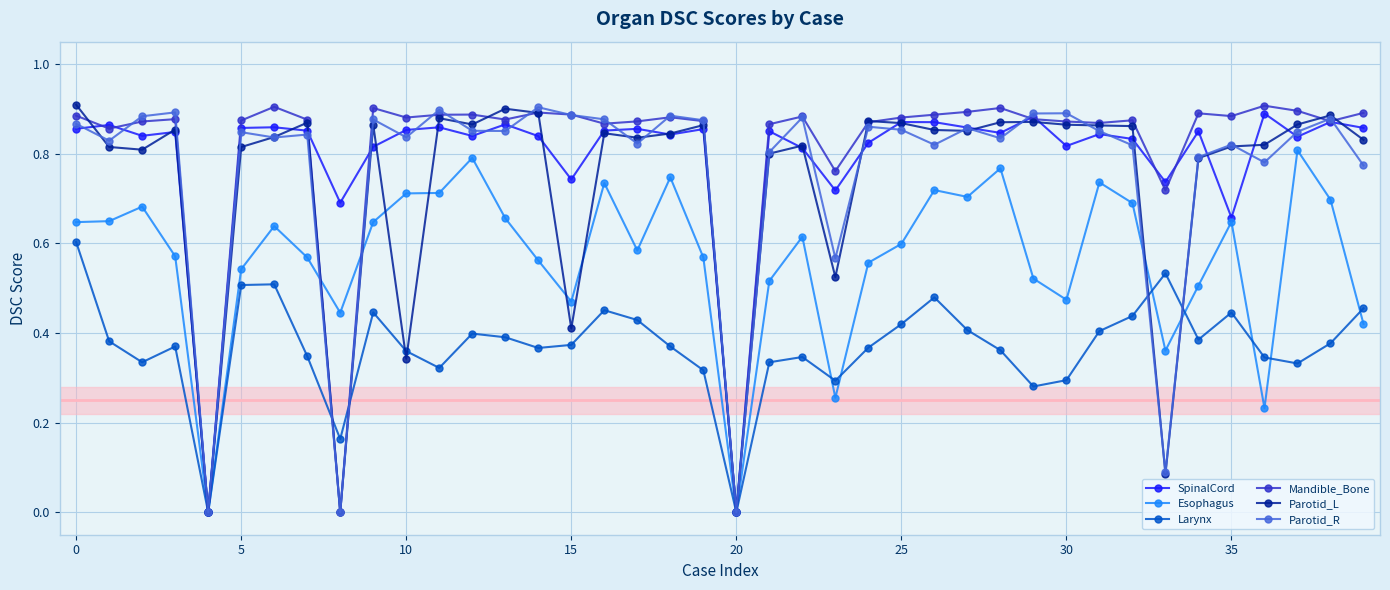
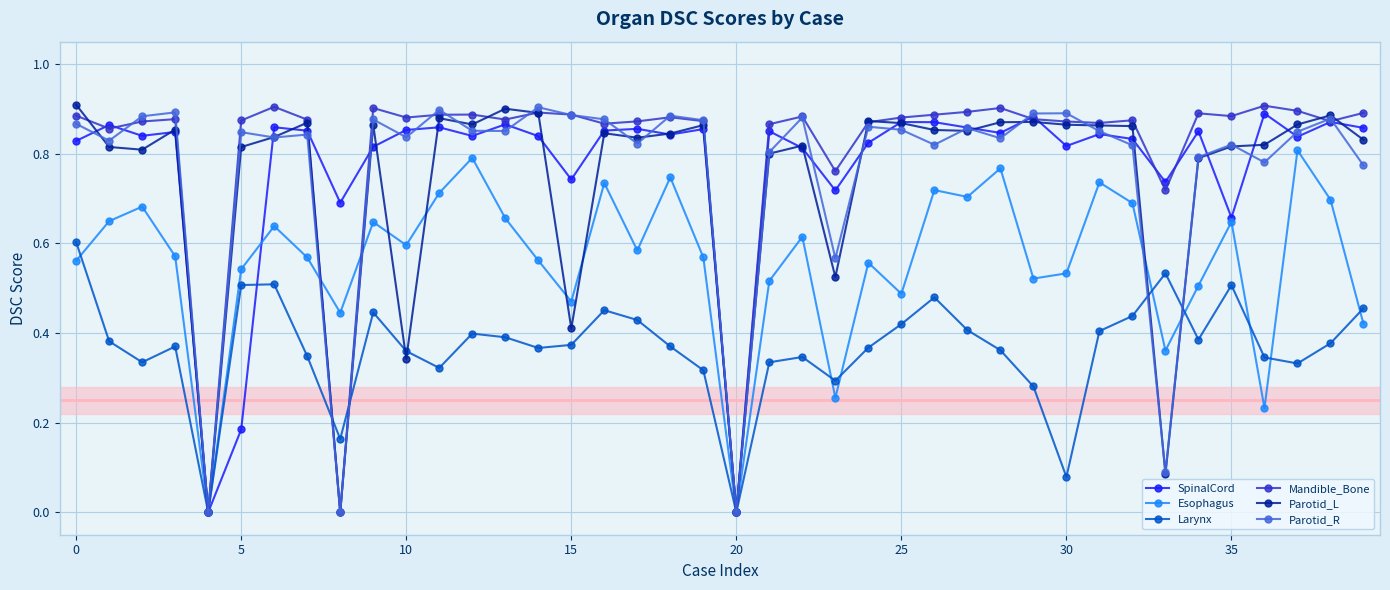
SpinalCord, 0: 0.86 -> 0.83
Esophagus, 0: 0.65 -> 0.56
SpinalCord, 5: 0.86 -> 0.18
Esophagus, 10: 0.71 -> 0.60
Esophagus, 25: 0.60 -> 0.49
Esophagus, 30: 0.47 -> 0.53
Larynx, 30: 0.29 -> 0.08
Larynx, 35: 0.45 -> 0.51
